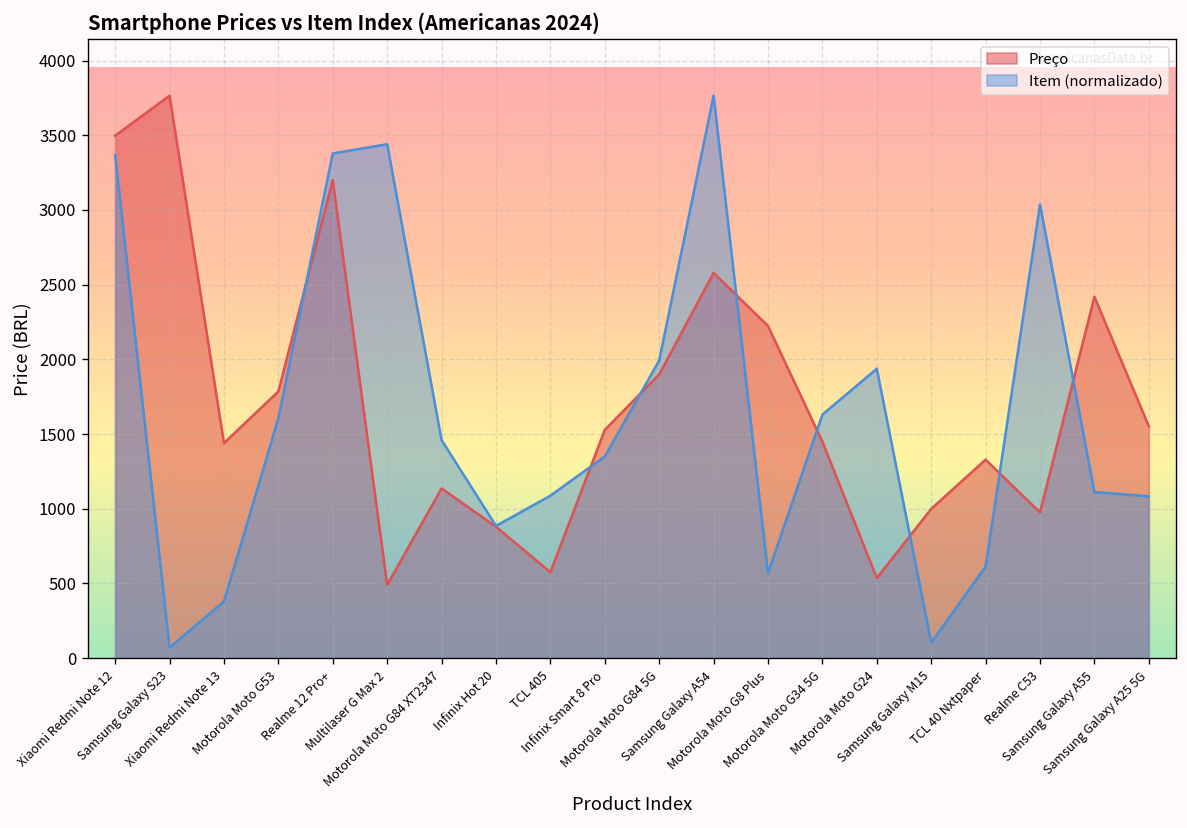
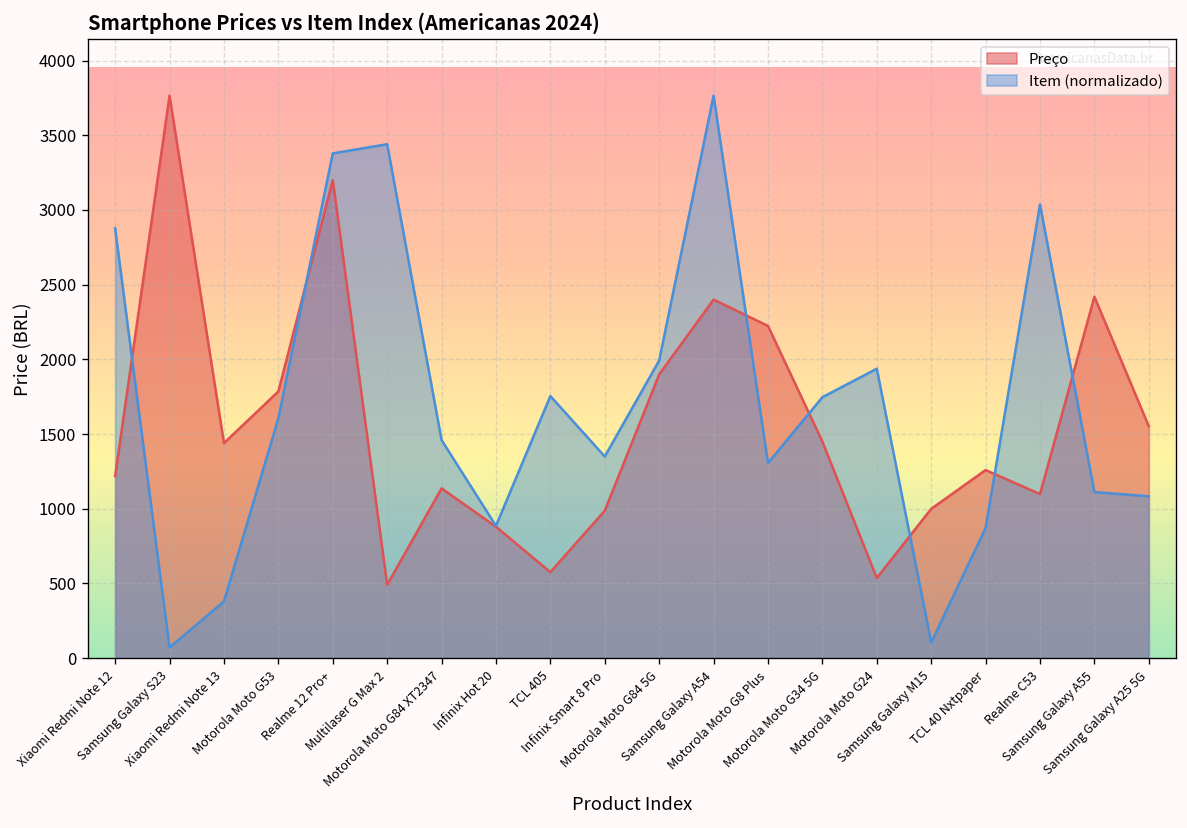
Preço, Xiaomi Redmi Note 12: 3500 -> 1220
Item (normalizado), Xiaomi Redmi Note 12: 3370 -> 2880
Item (normalizado), TCL 405: 1090 -> 1750
Preço, Infinix Smart 8 Pro: 1530 -> 990
Preço, Samsung Galaxy A54: 2580 -> 2400
Item (normalizado), Motorola Moto G8 Plus: 570 -> 1310
Item (normalizado), Motorola Moto G34 5G: 1630 -> 1750
Preço, TCL 40 Nxtpaper: 1330 -> 1260
Item (normalizado), TCL 40 Nxtpaper: 610 -> 870
Preço, Realme C53: 980 -> 1100
